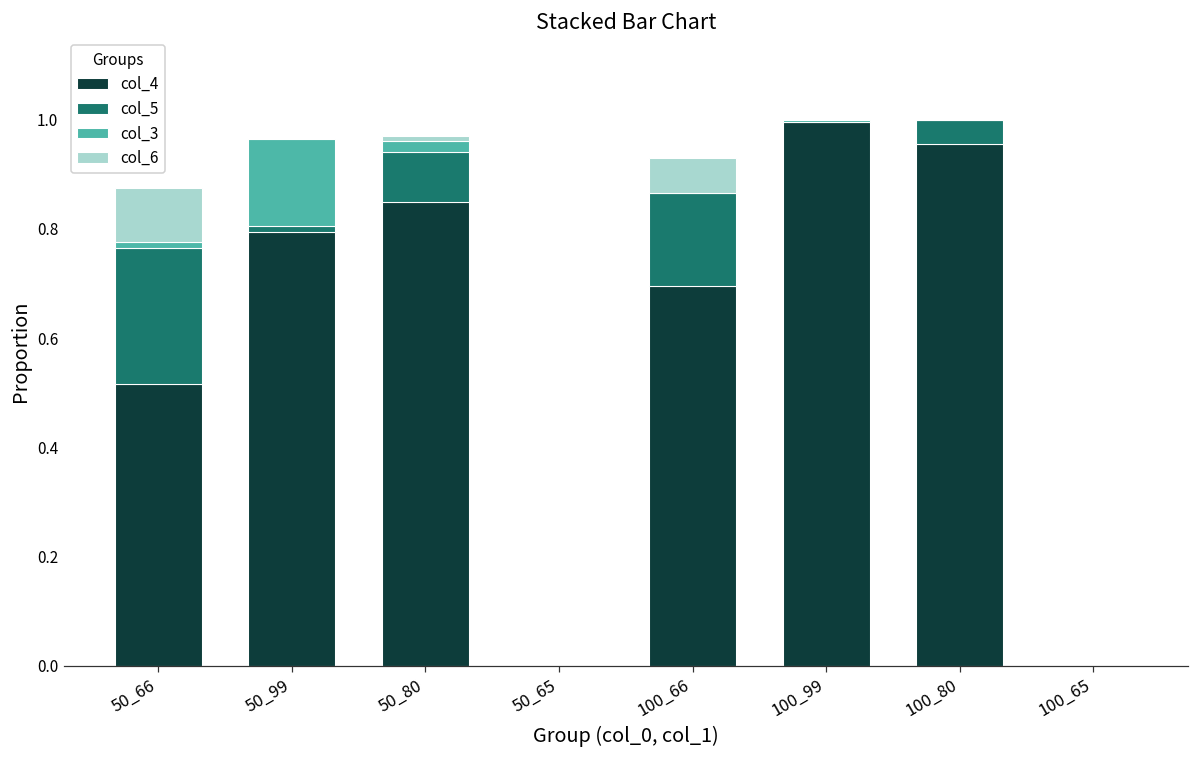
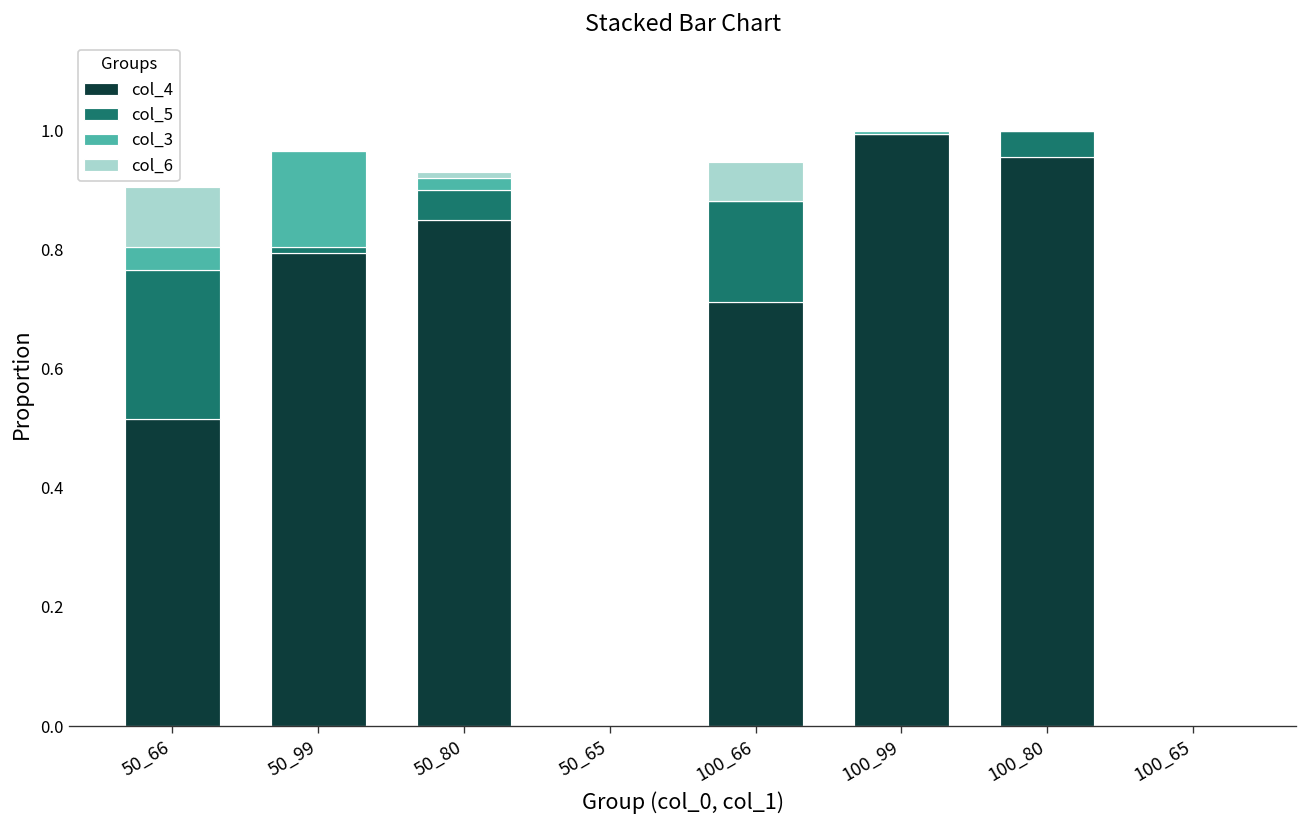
col_3, 50_66: 0.01 -> 0.04
col_5, 50_80: 0.09 -> 0.05
col_4, 100_66: 0.70 -> 0.71
